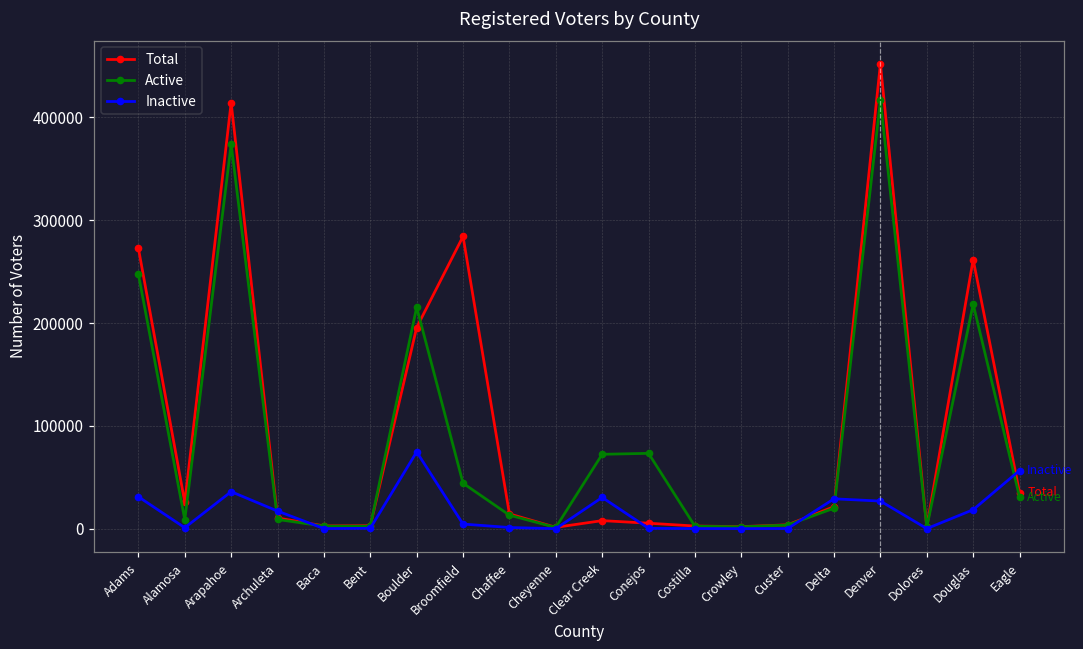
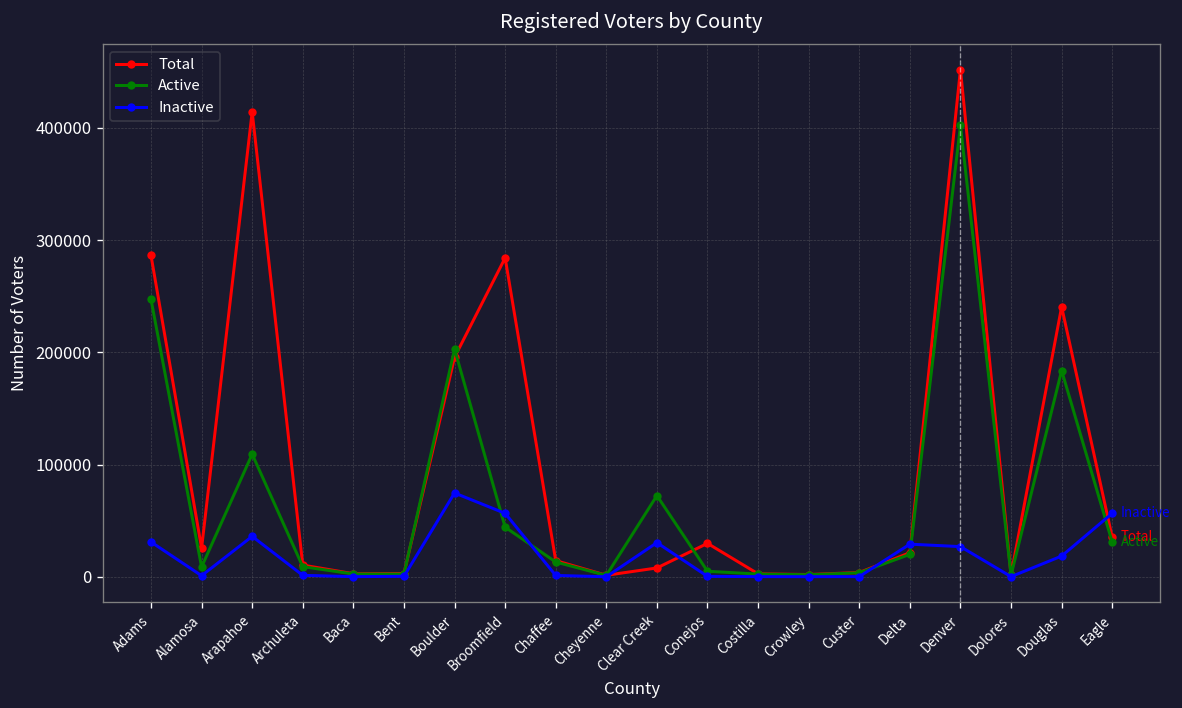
Total, Adams: 270000 -> 290000
Active, Arapahoe: 370000 -> 110000
Inactive, Archuleta: 20000 -> 0
Active, Boulder: 220000 -> 200000
Inactive, Broomfield: 0 -> 60000
Total, Conejos: 10000 -> 30000
Active, Conejos: 70000 -> 0
Active, Denver: 420000 -> 400000
Total, Douglas: 260000 -> 240000
Active, Douglas: 220000 -> 180000
